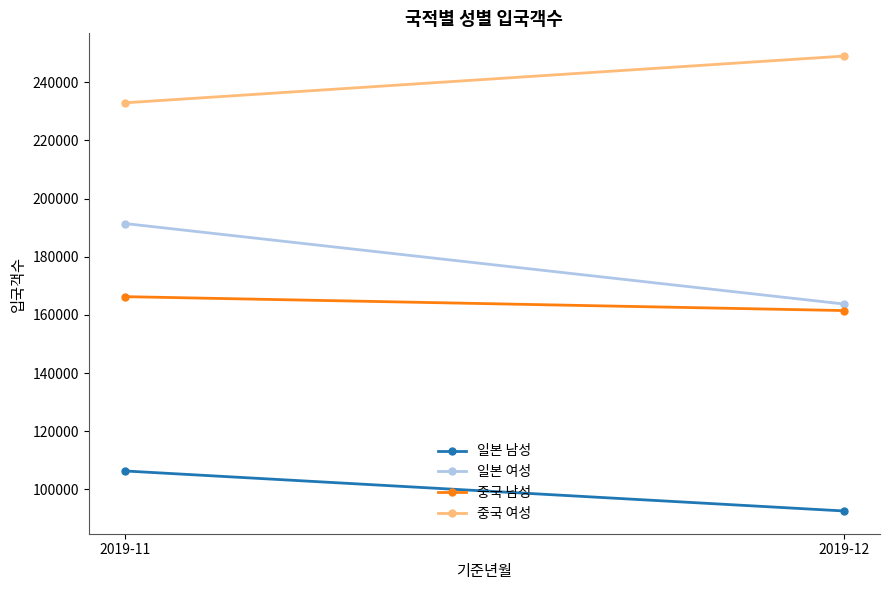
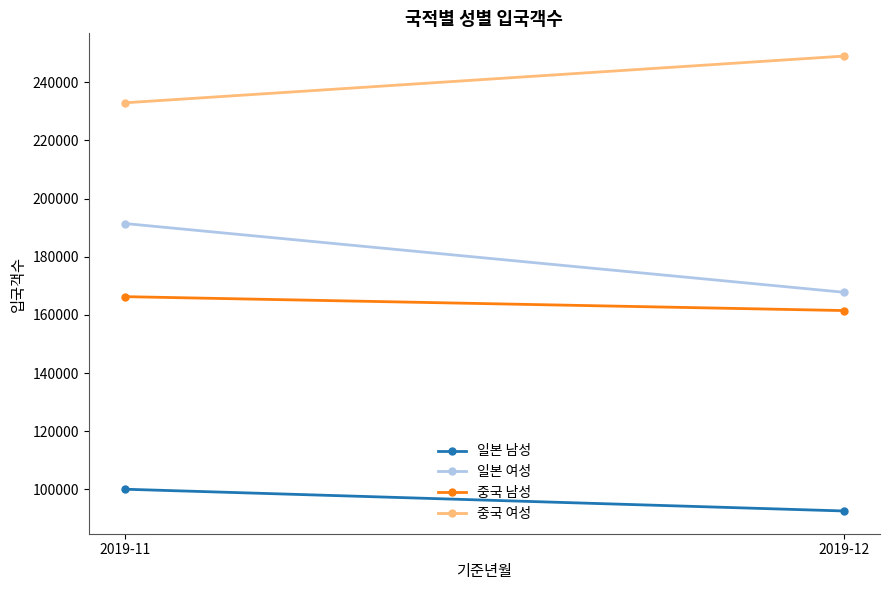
일본 남성, 2019-11: 106000 -> 100000
일본 여성, 2019-12: 164000 -> 168000
